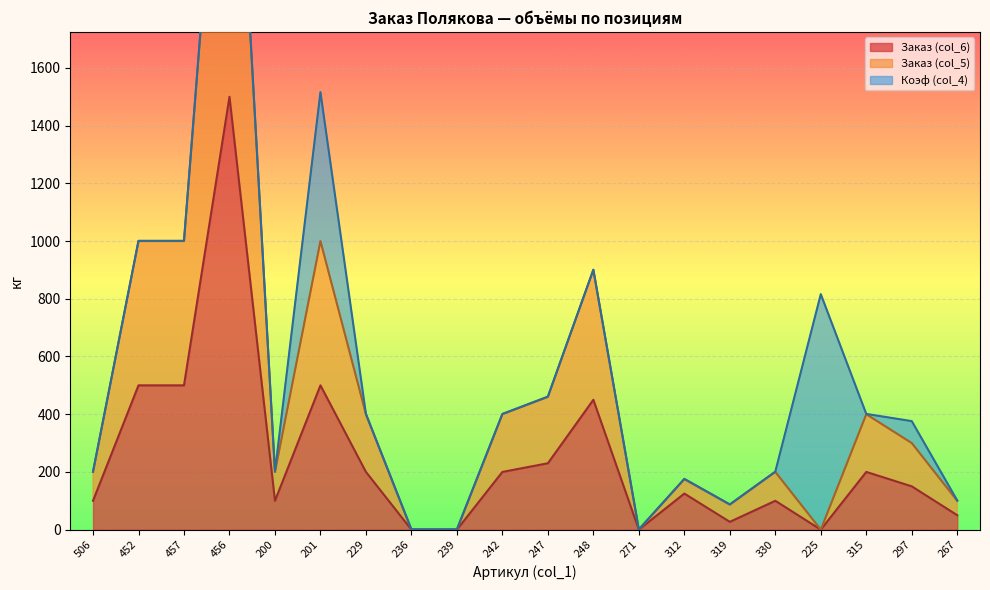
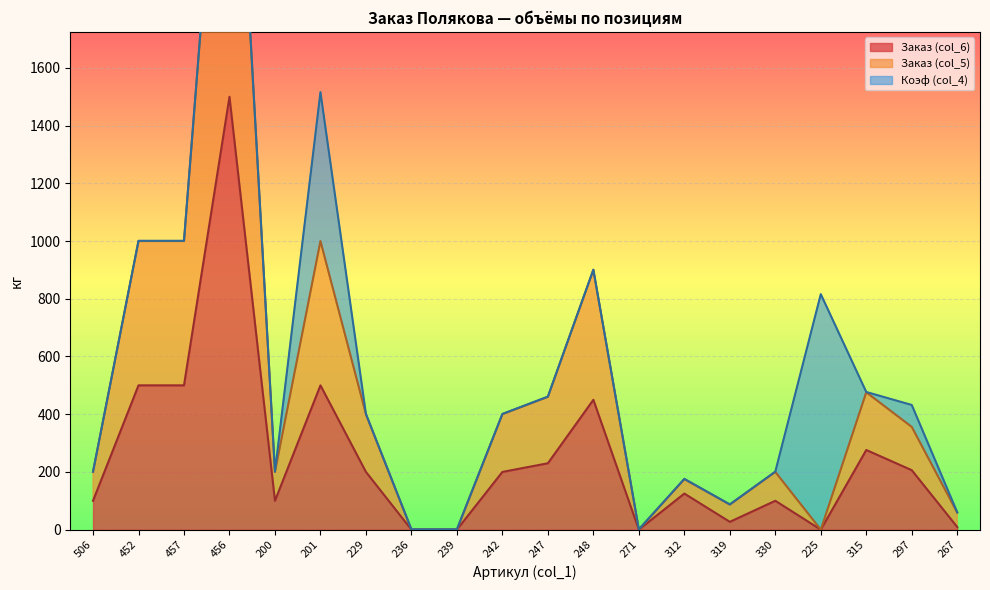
Заказ (col_6), 315: 200 -> 280
Заказ (col_6), 297: 150 -> 210
Заказ (col_6), 267: 50 -> 10
